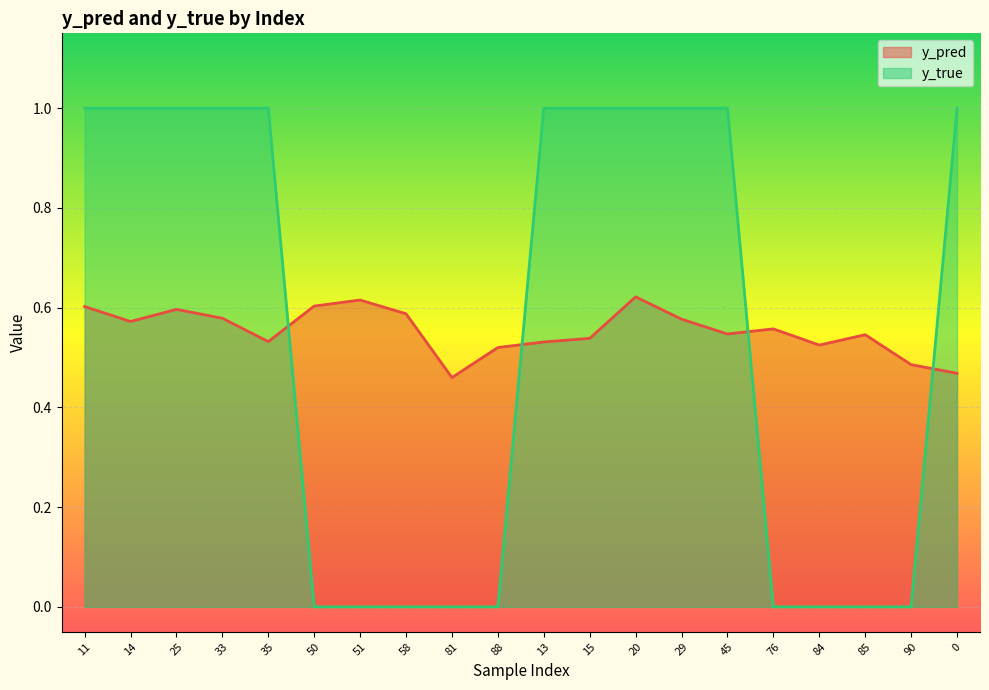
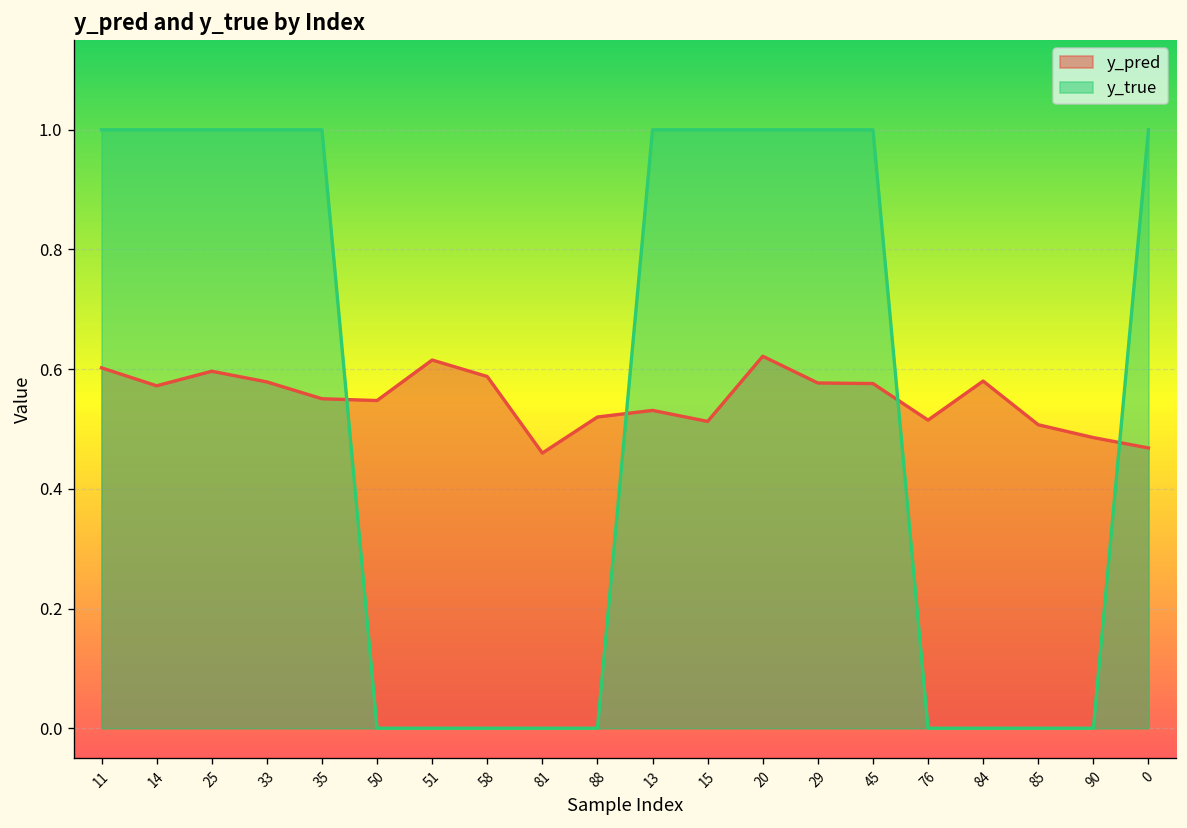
y_pred, 35: 0.53 -> 0.55
y_pred, 50: 0.60 -> 0.55
y_pred, 15: 0.54 -> 0.51
y_pred, 45: 0.55 -> 0.58
y_pred, 76: 0.56 -> 0.51
y_pred, 84: 0.52 -> 0.58
y_pred, 85: 0.55 -> 0.51
